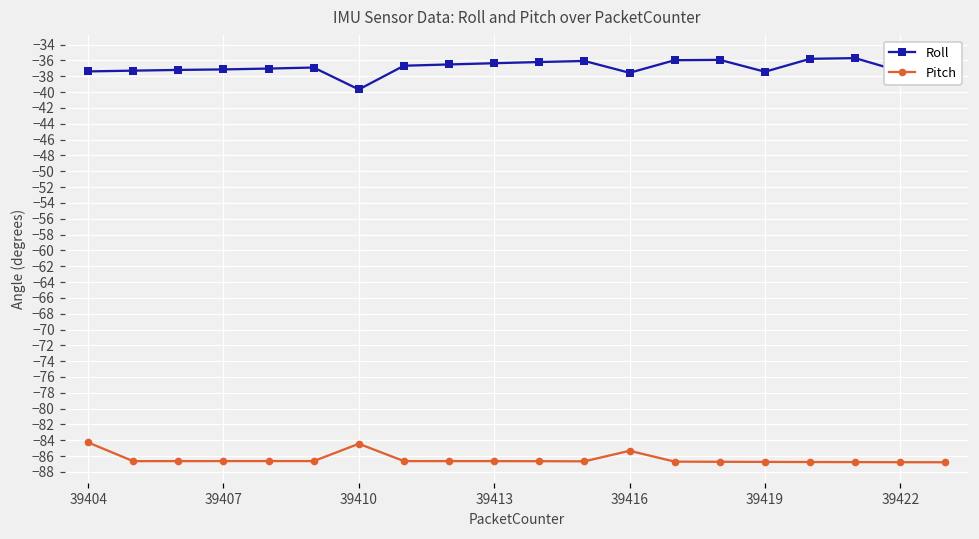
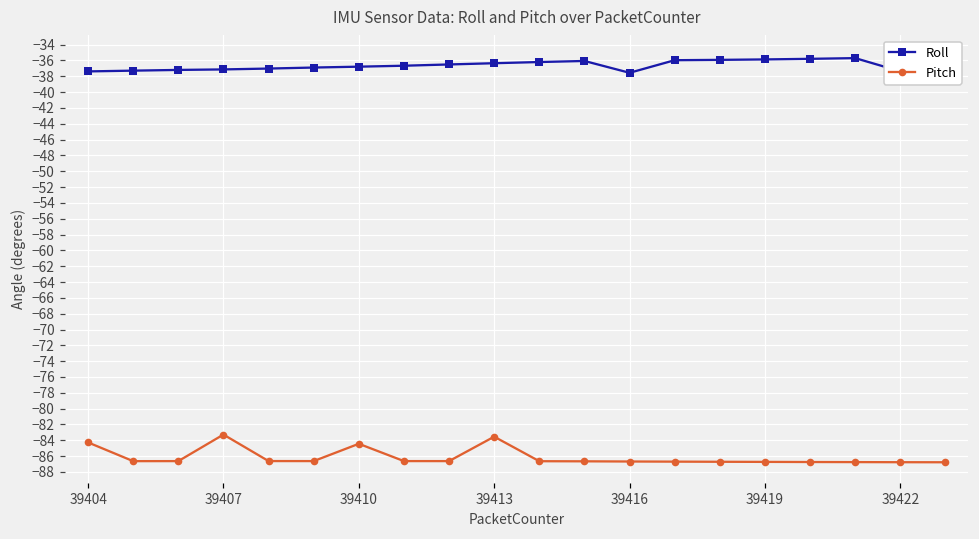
Pitch, 39407: -87 -> -83
Roll, 39410: -40 -> -37
Pitch, 39413: -87 -> -84
Pitch, 39416: -85 -> -87
Roll, 39419: -37 -> -36
